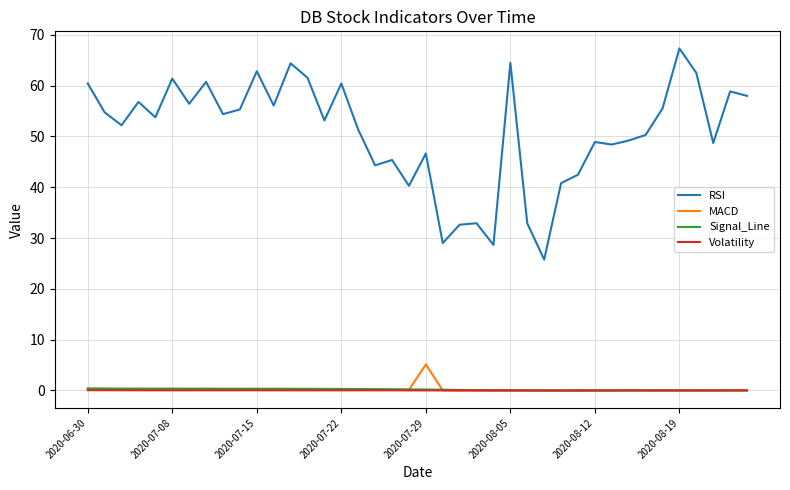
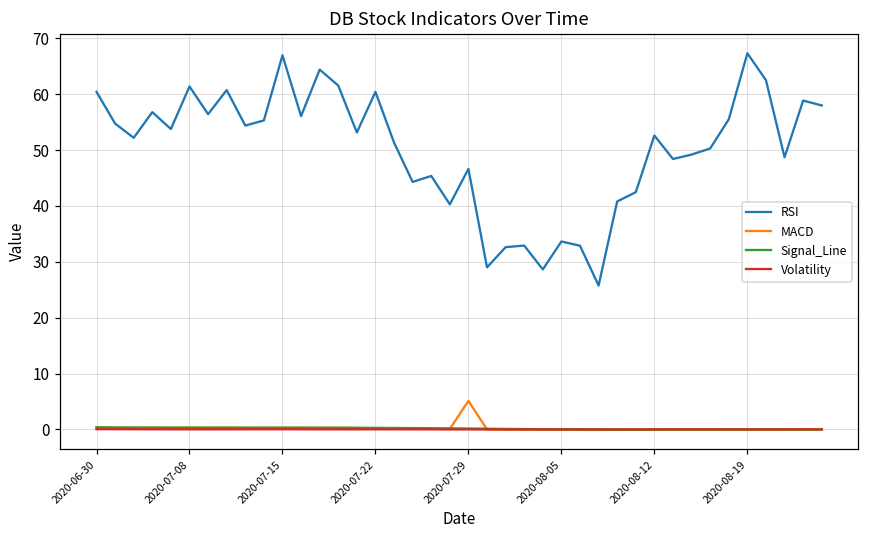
RSI, 2020-07-15: 63 -> 67
RSI, 2020-08-05: 64 -> 34
RSI, 2020-08-12: 49 -> 53
